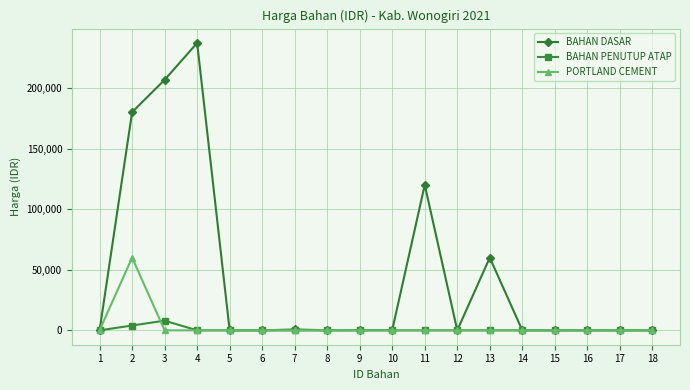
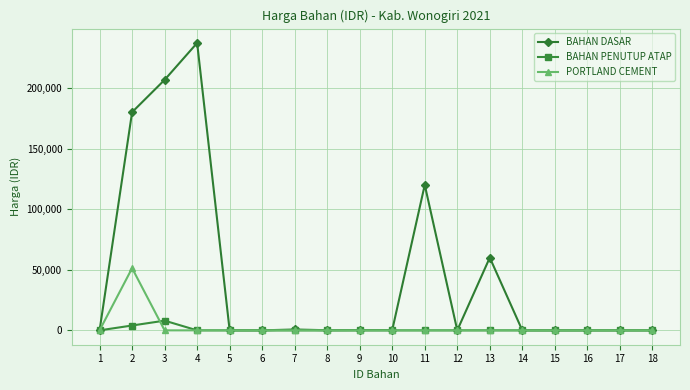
PORTLAND CEMENT, 2: 60,000 -> 51,000
